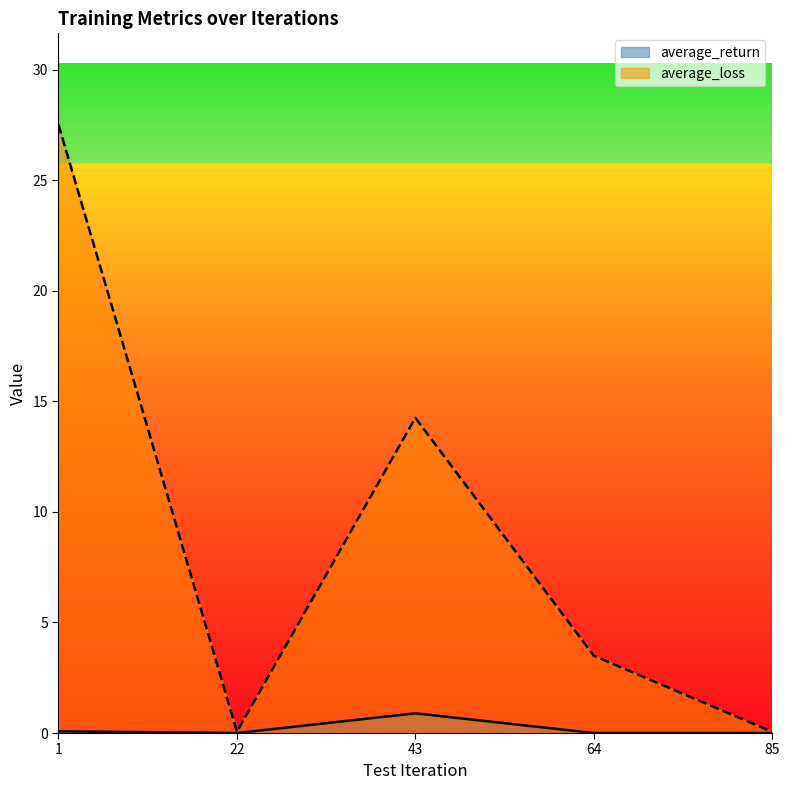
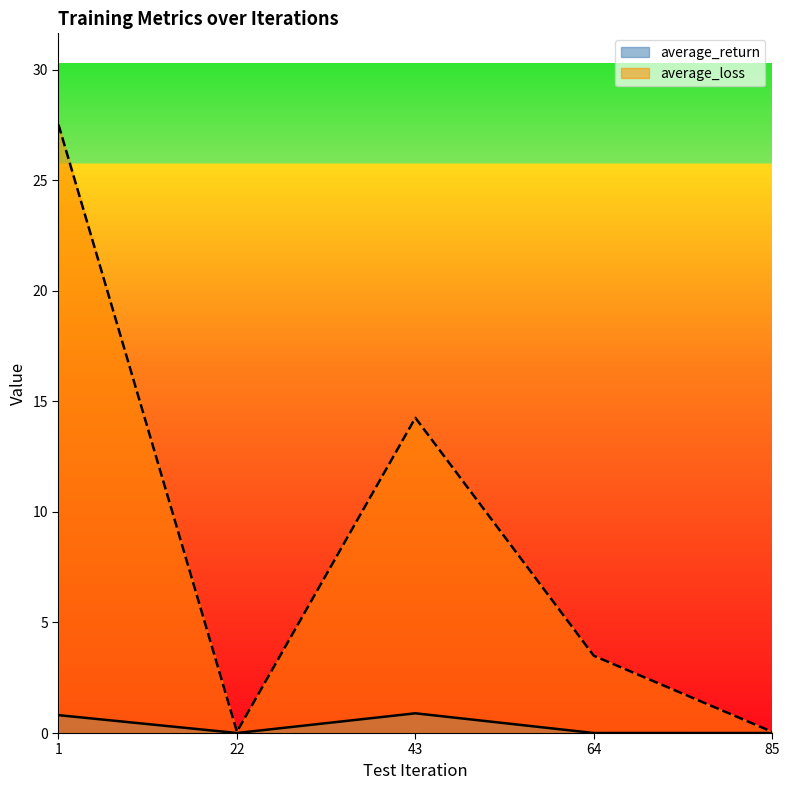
average_return, 1: 0.1 -> 0.8
